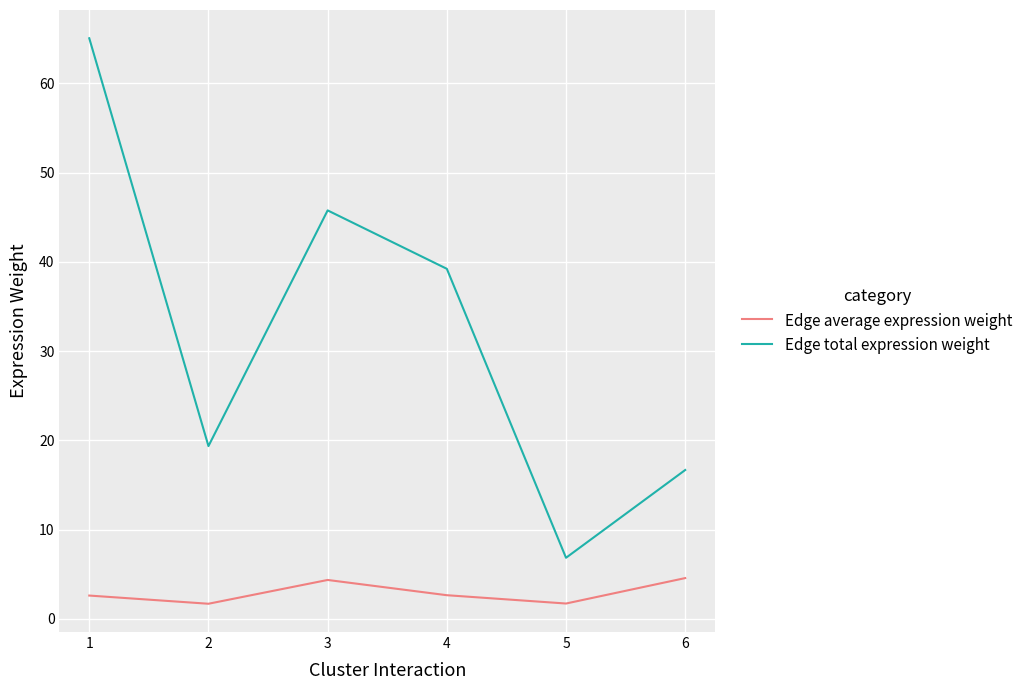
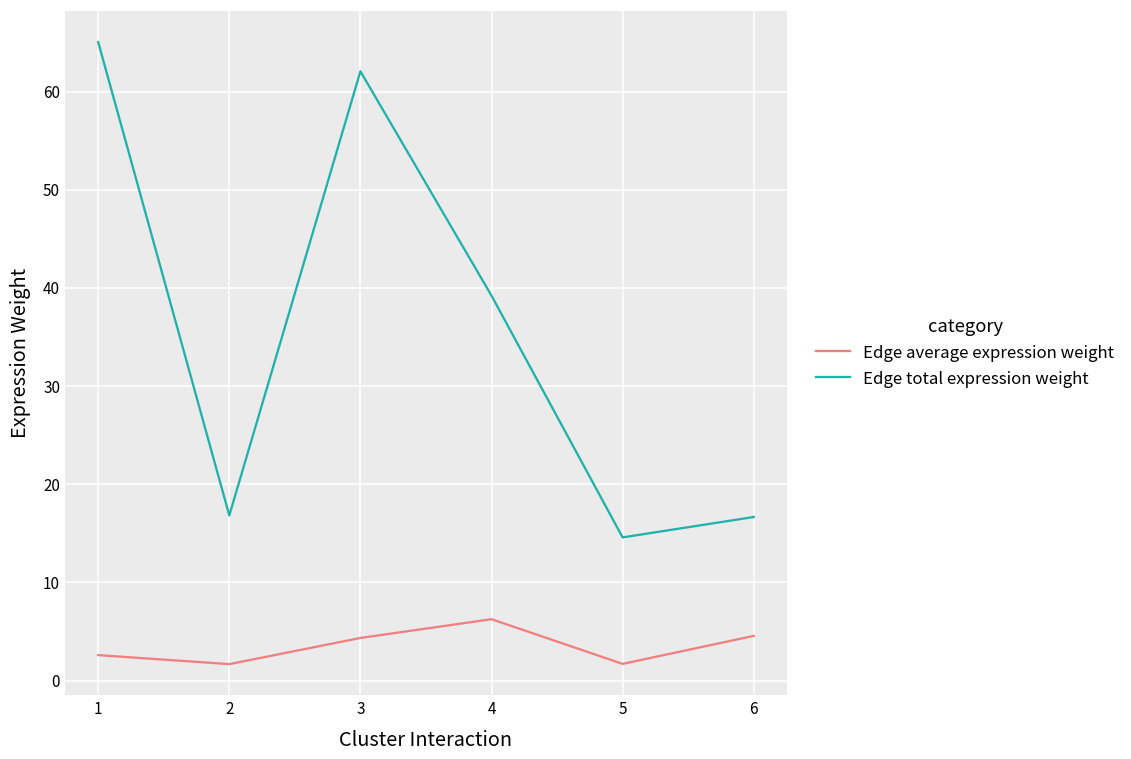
Edge total expression weight, 2: 19 -> 17
Edge total expression weight, 3: 46 -> 62
Edge average expression weight, 4: 3 -> 6
Edge total expression weight, 5: 7 -> 15
